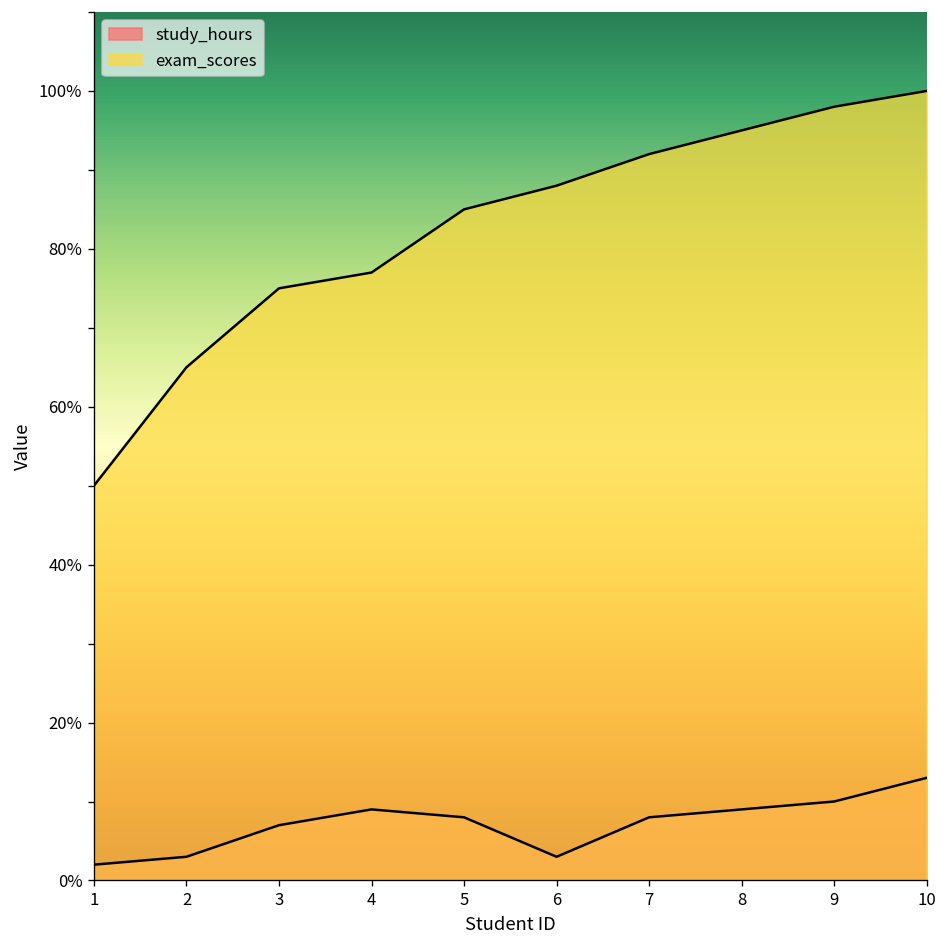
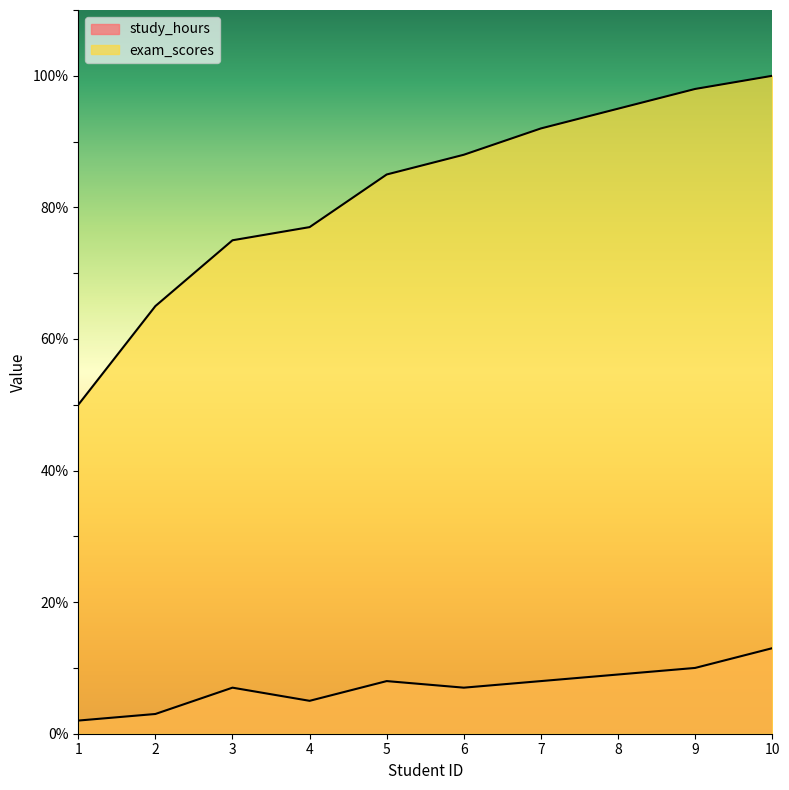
study_hours, 4: 9% -> 5%
study_hours, 6: 3% -> 7%
